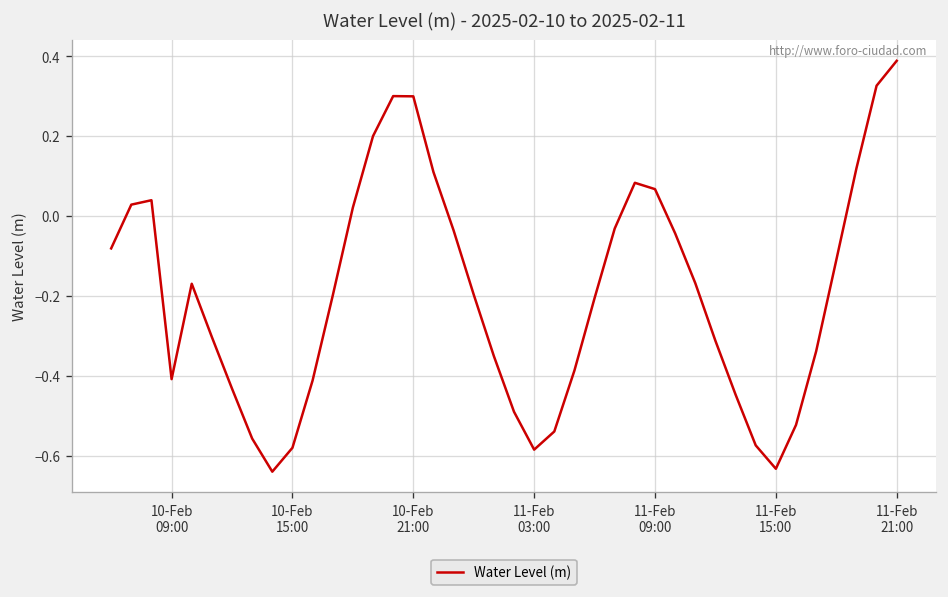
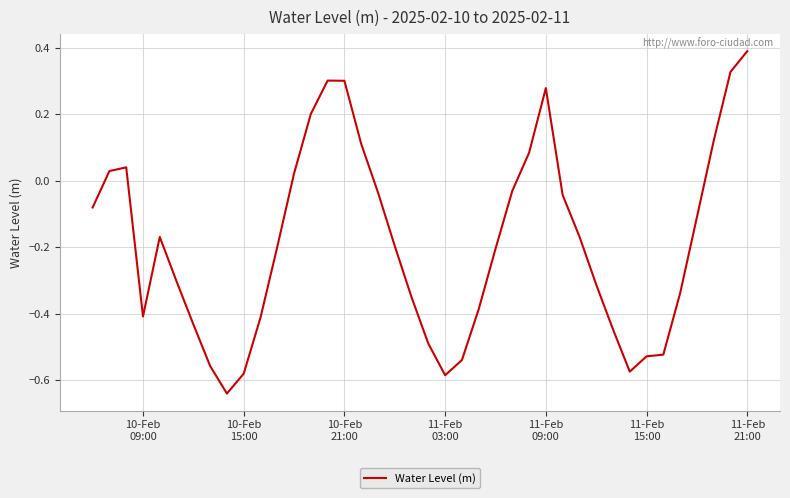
11-Feb 09:00: 0.07 -> 0.28
11-Feb 15:00: -0.63 -> -0.53
